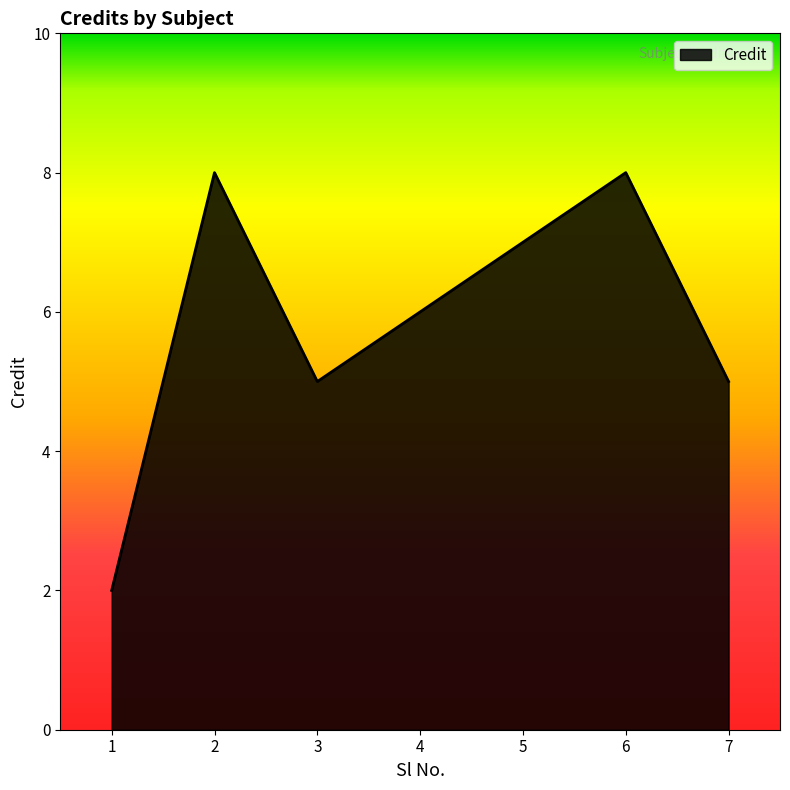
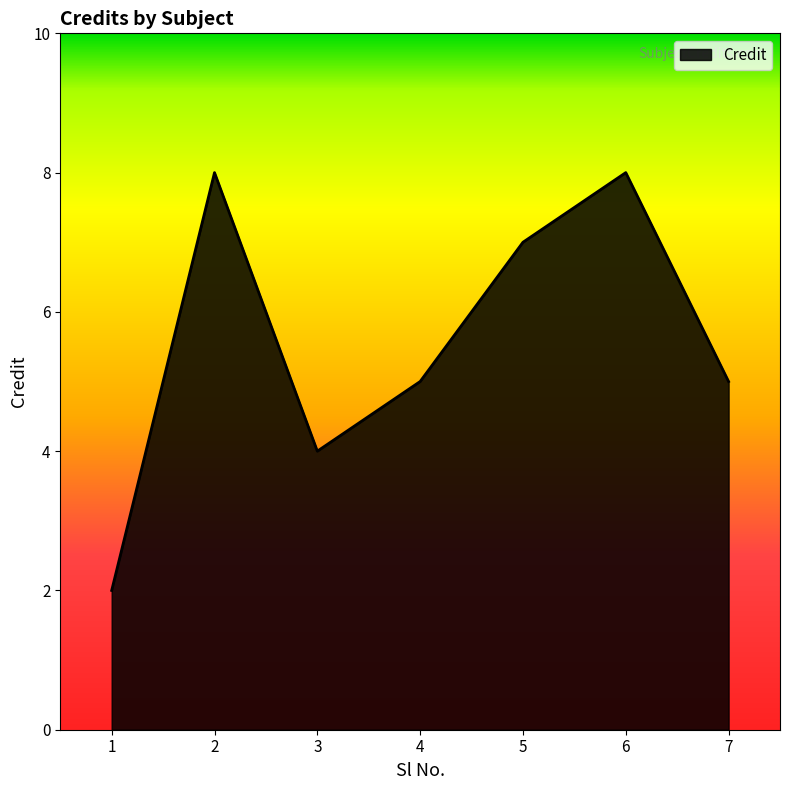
3: 5 -> 4
4: 6 -> 5
